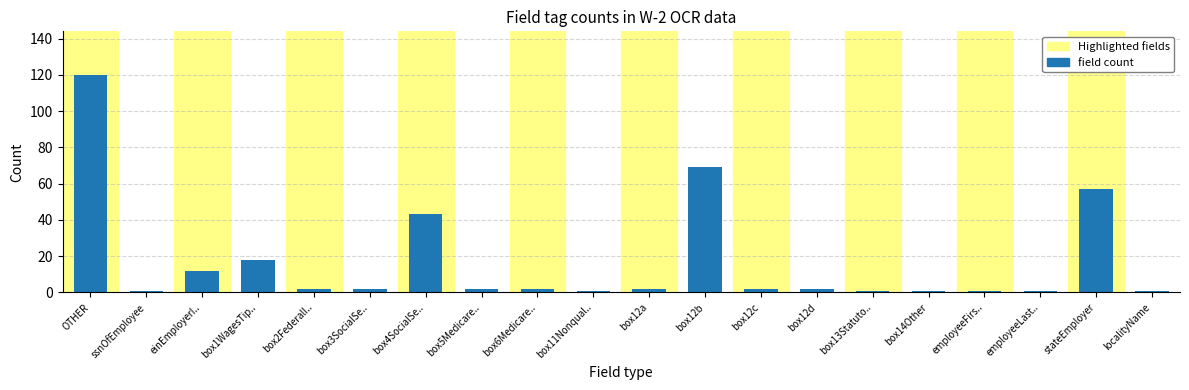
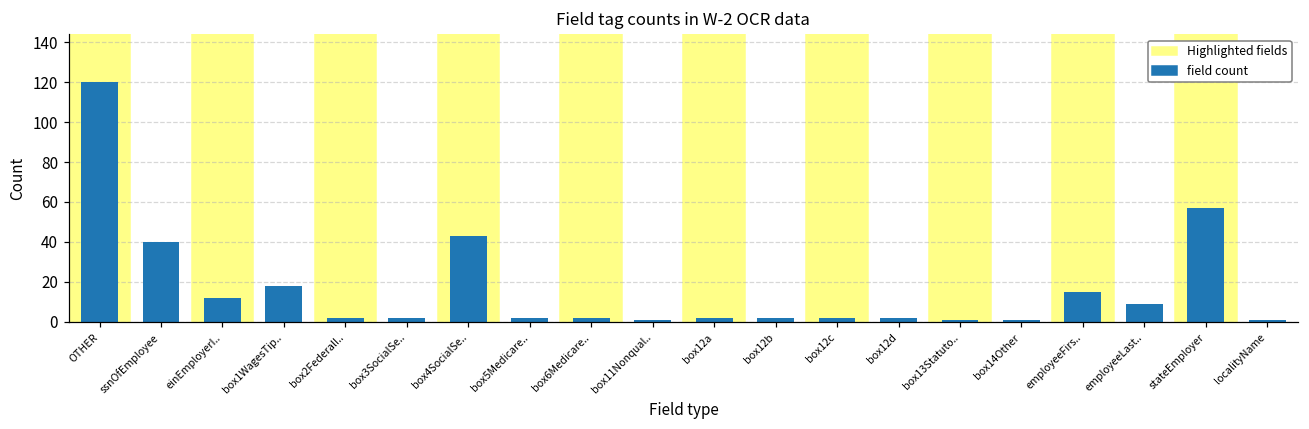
ssnOfEmployee: 1 -> 40
box12b: 69 -> 2
employeeFirs..: 1 -> 15
employeeLast..: 1 -> 9
